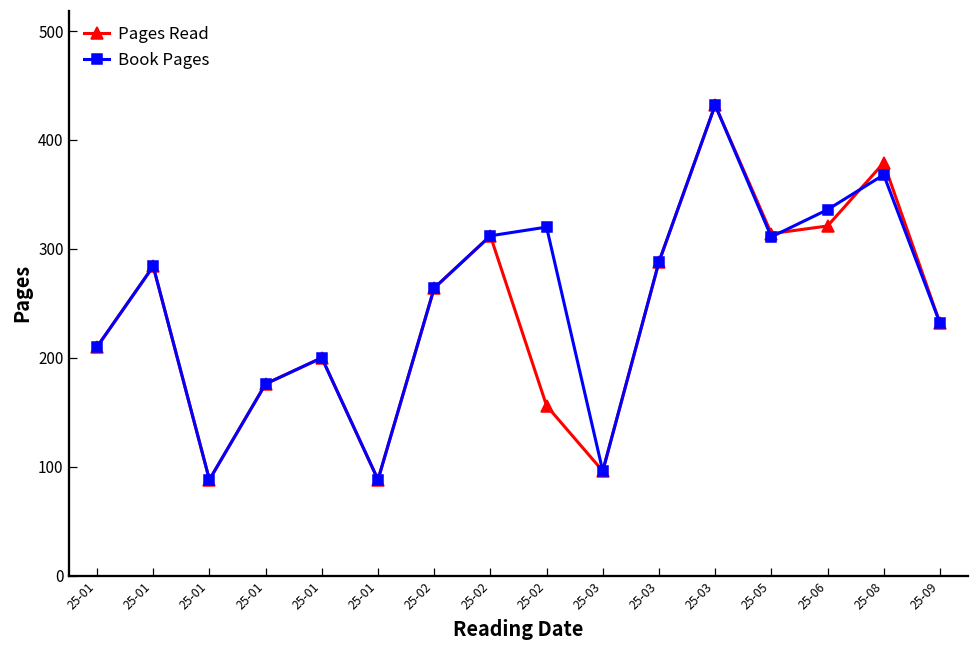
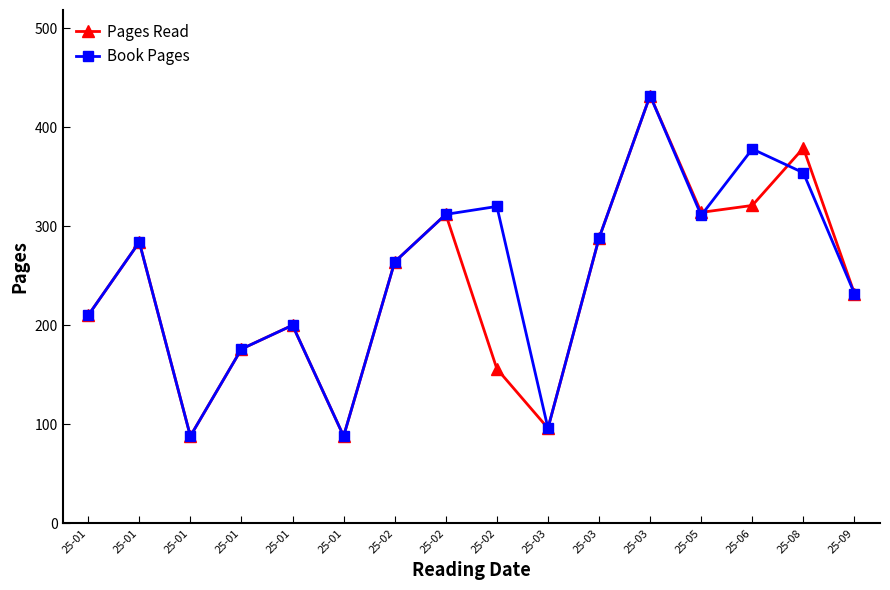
Book Pages, 25-06: 340 -> 380
Book Pages, 25-08: 370 -> 350
